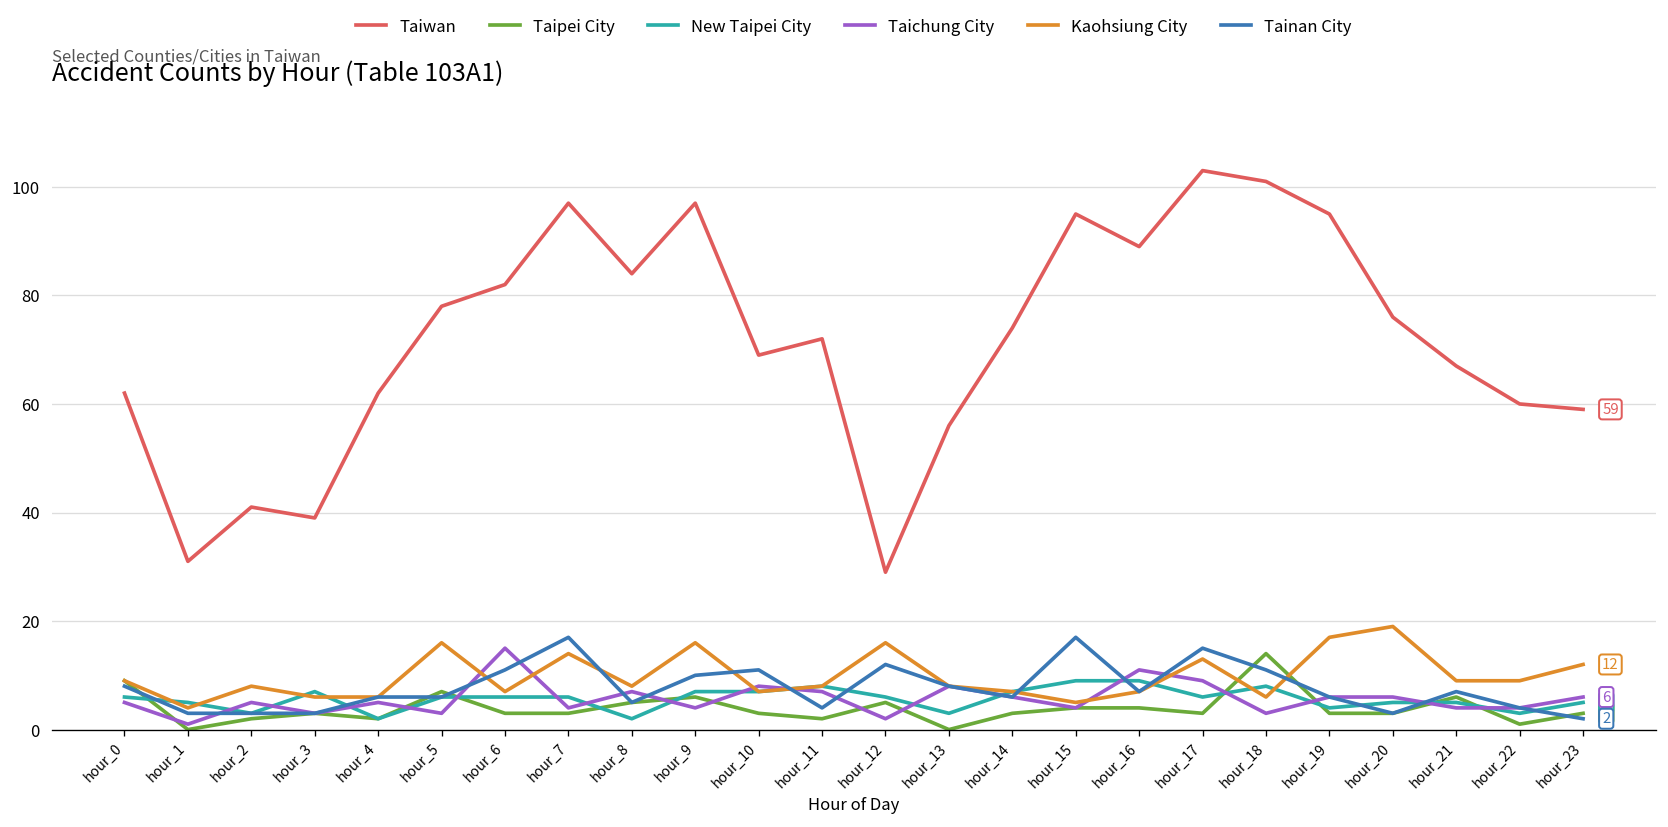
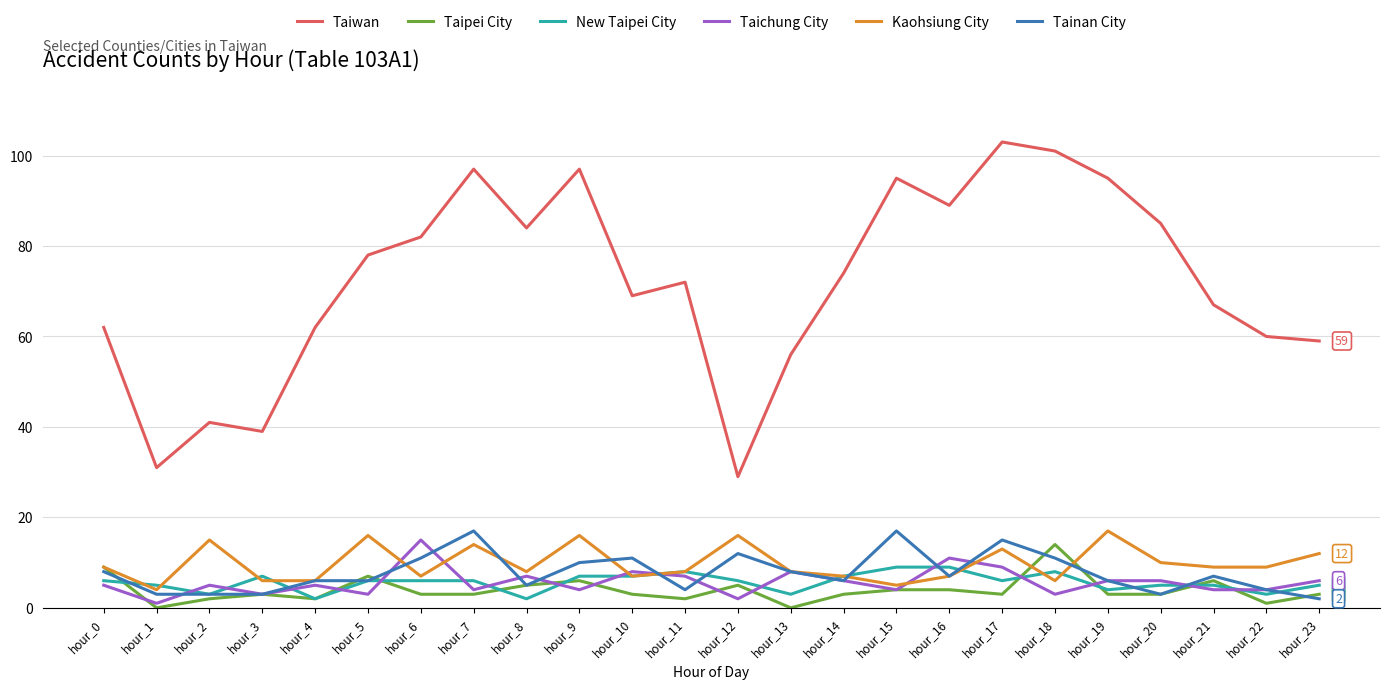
Kaohsiung City, hour_2: 8 -> 15
Taiwan, hour_20: 76 -> 85
Kaohsiung City, hour_20: 19 -> 10
